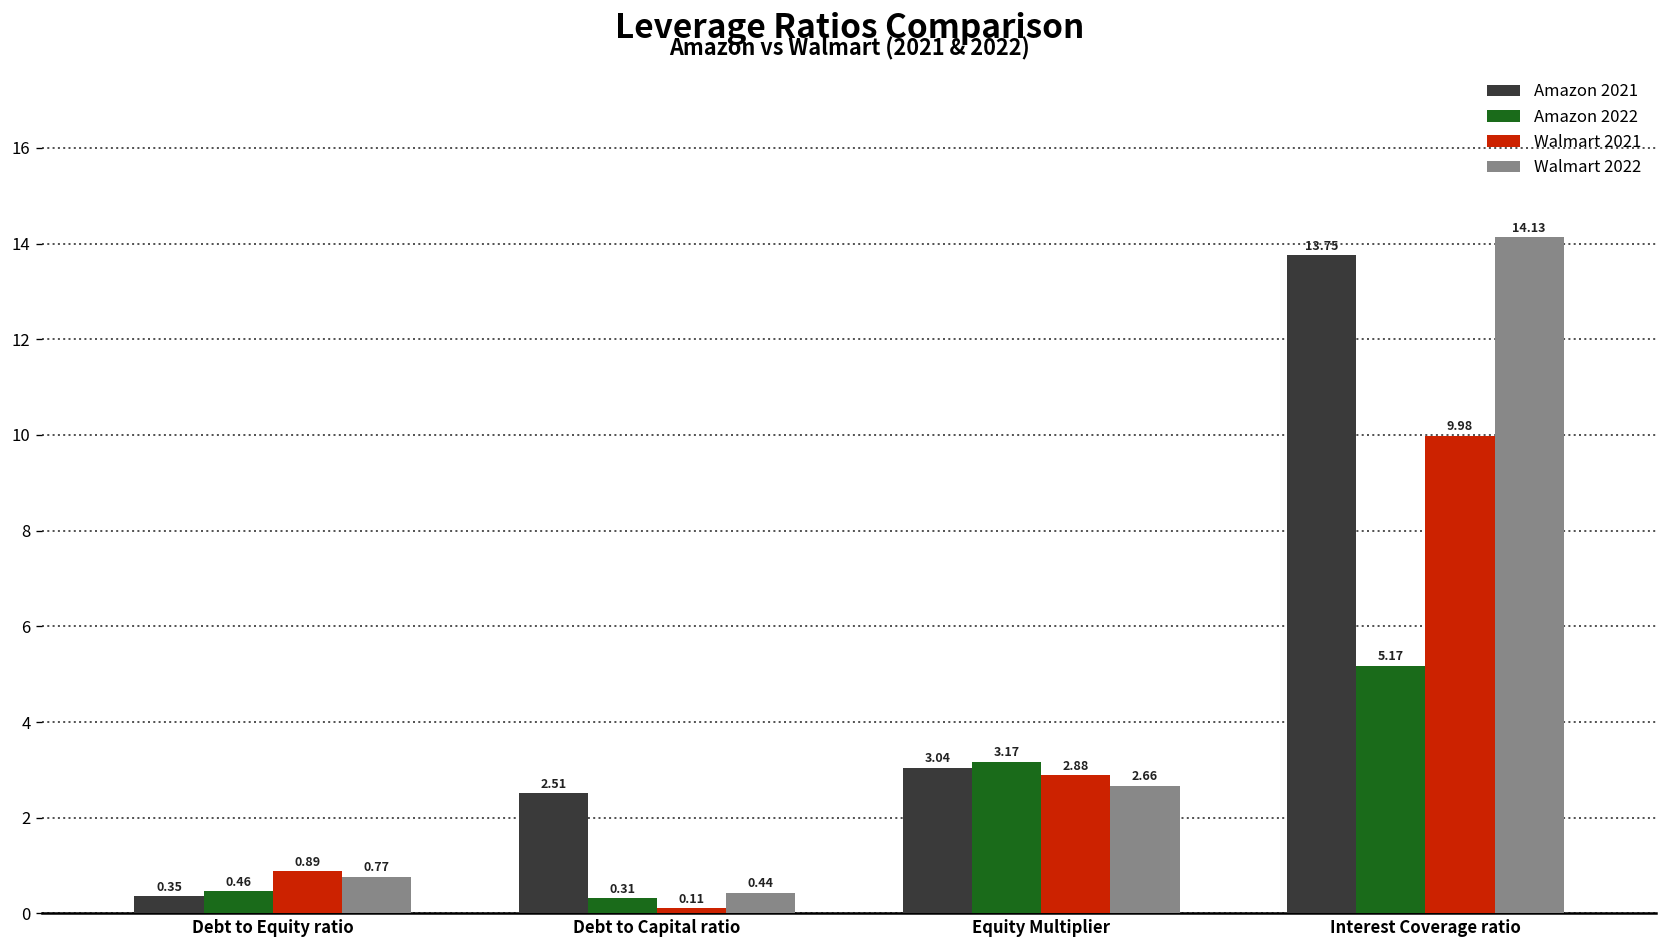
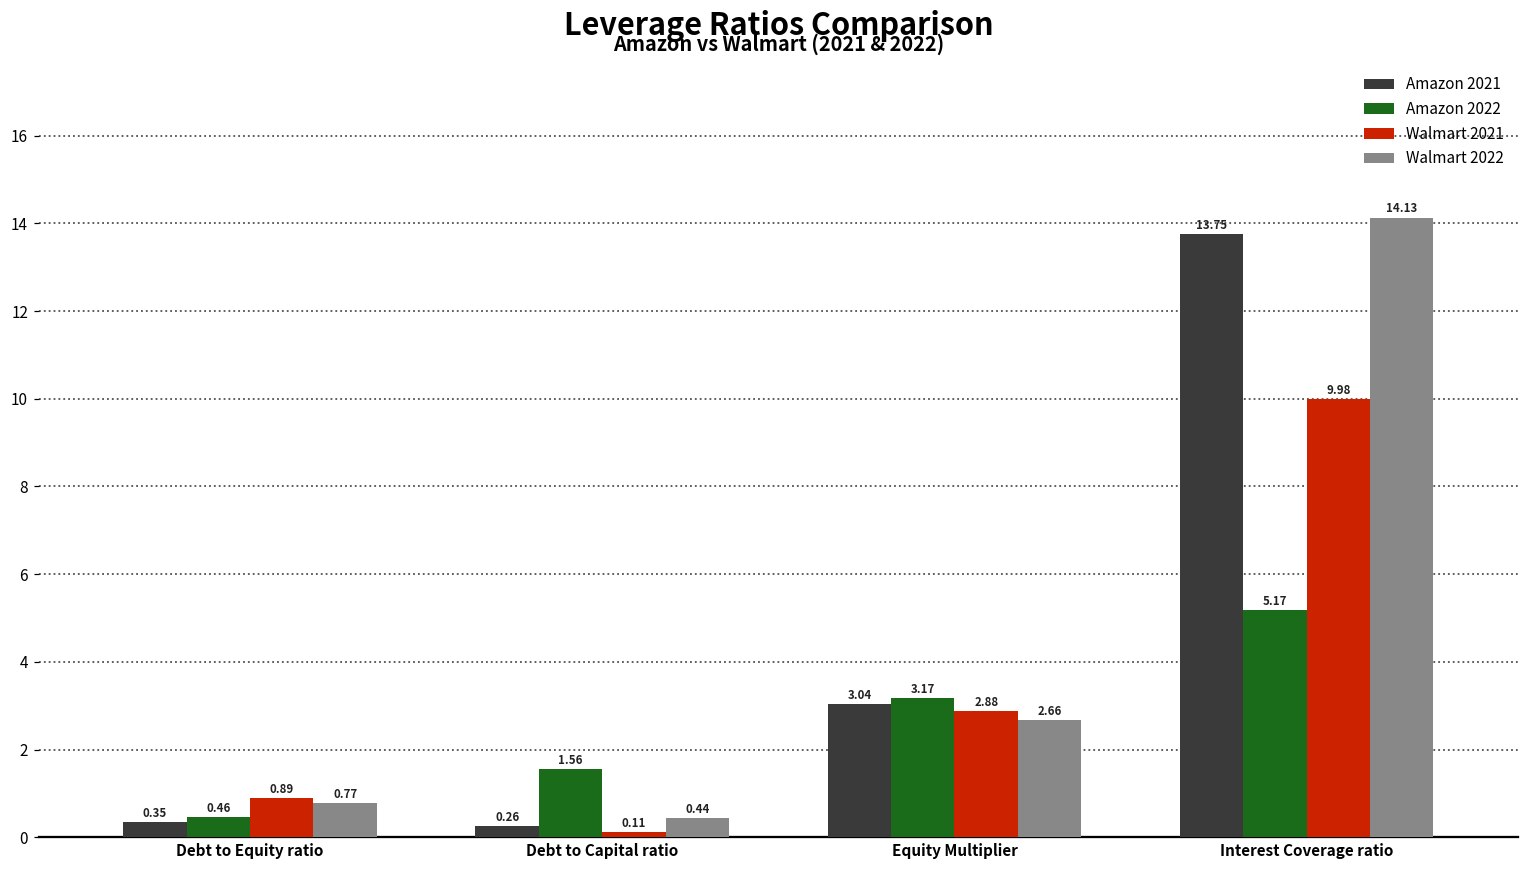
Amazon 2021, Debt to Capital ratio: 2.51 -> 0.26
Amazon 2022, Debt to Capital ratio: 0.31 -> 1.56
